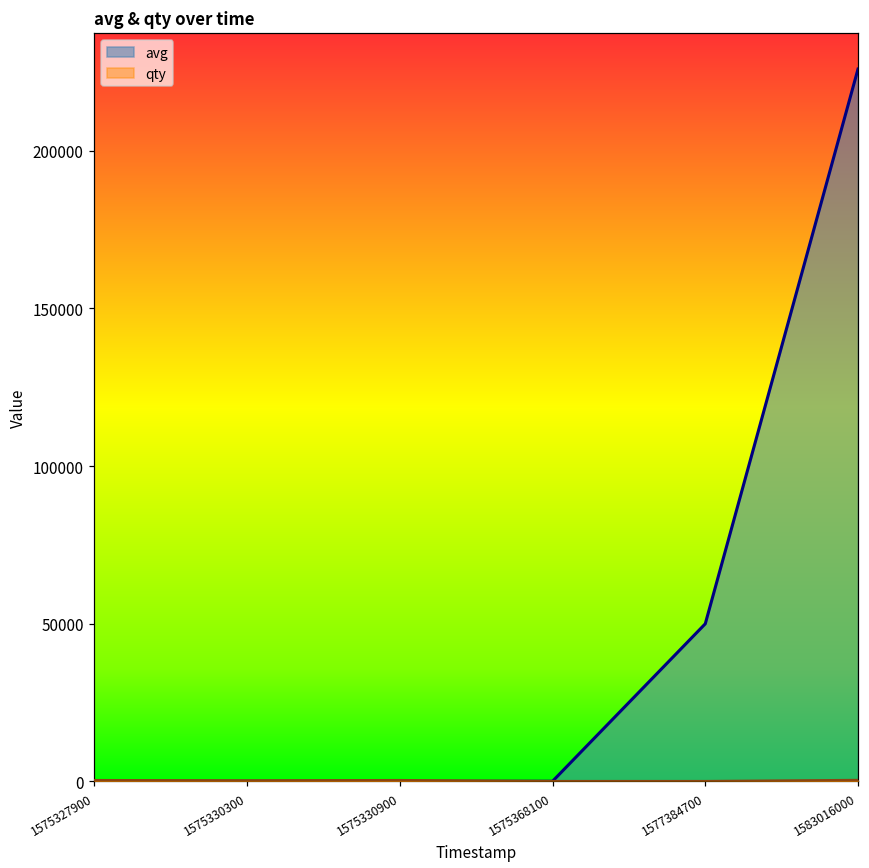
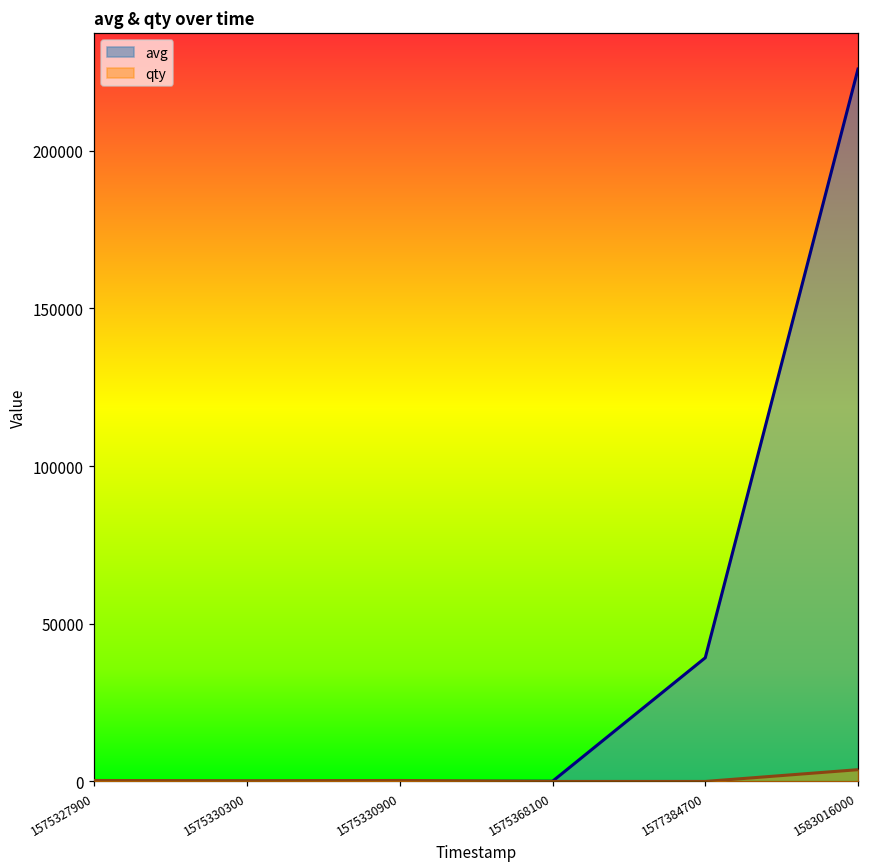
avg, 1577384700: 50000 -> 39000
qty, 1583016000: 0 -> 4000
